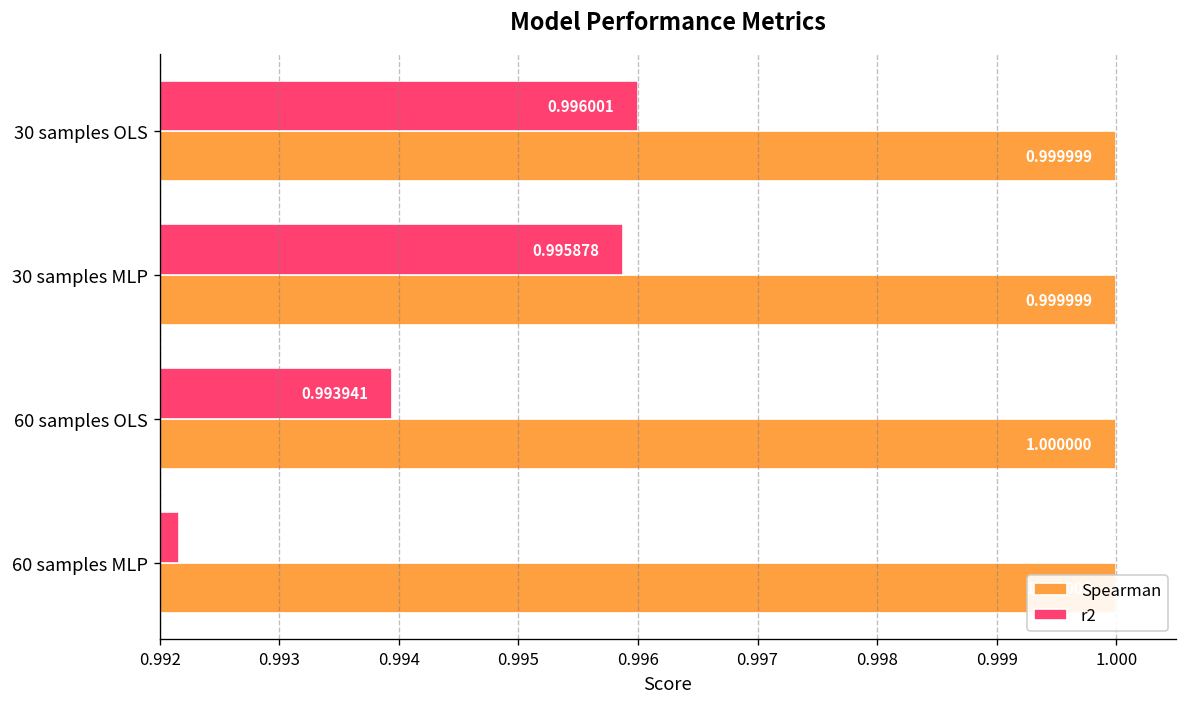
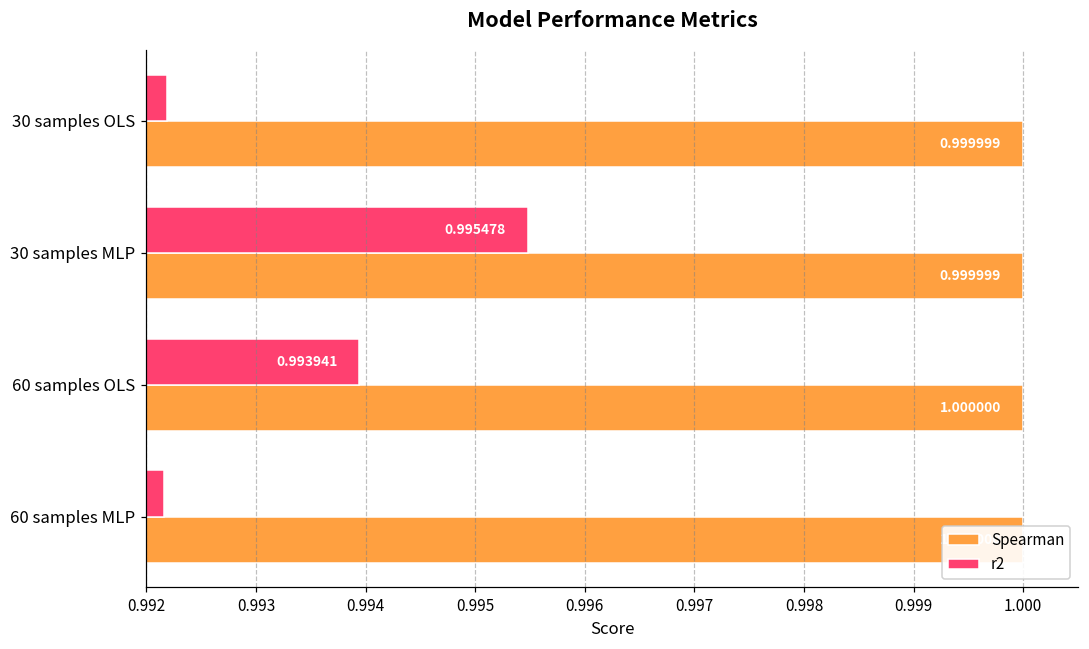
r2, 30 samples OLS: 0.9960 -> 0.9922
r2, 30 samples MLP: 0.995878 -> 0.995478
